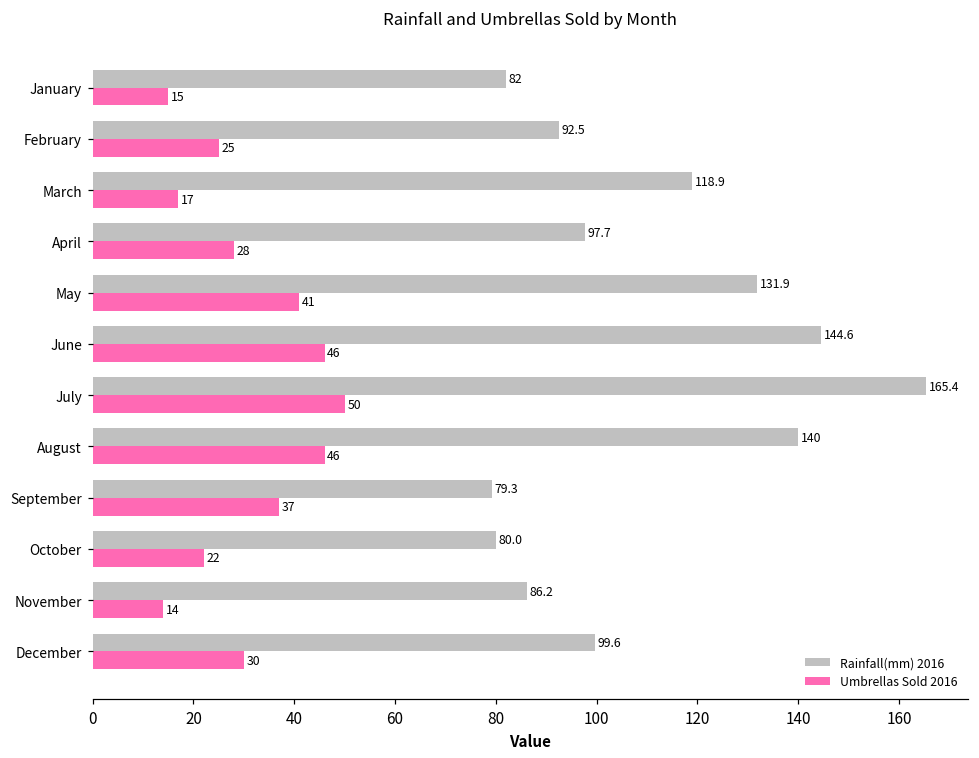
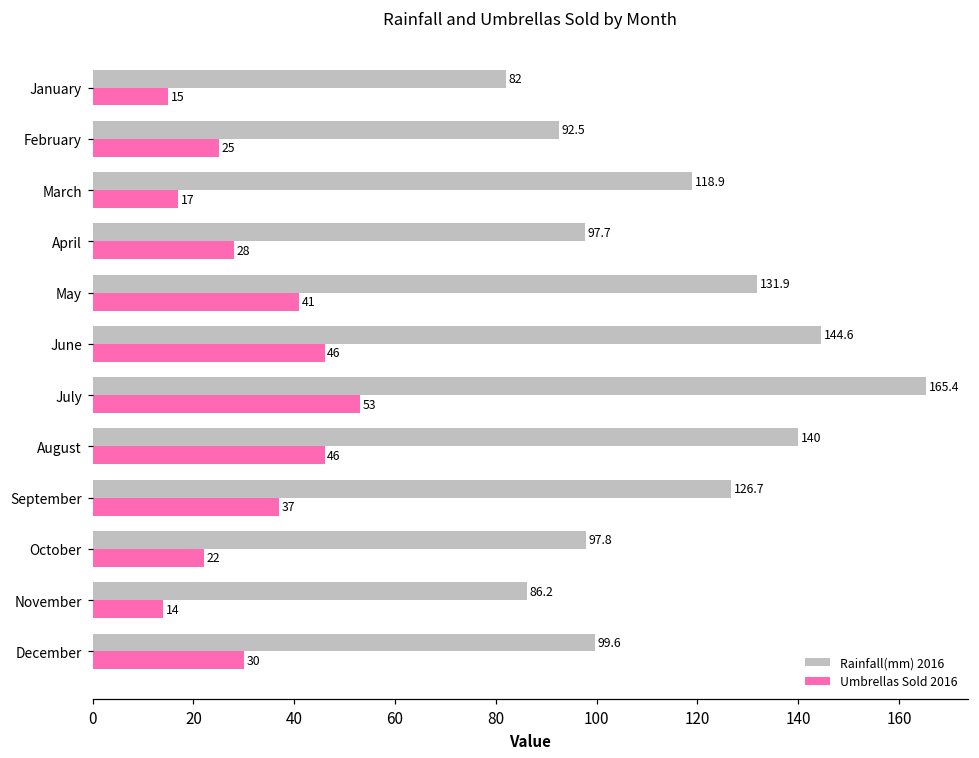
Umbrellas Sold 2016, July: 50 -> 53
Rainfall(mm) 2016, September: 79.3 -> 126.7
Rainfall(mm) 2016, October: 80.0 -> 97.8
